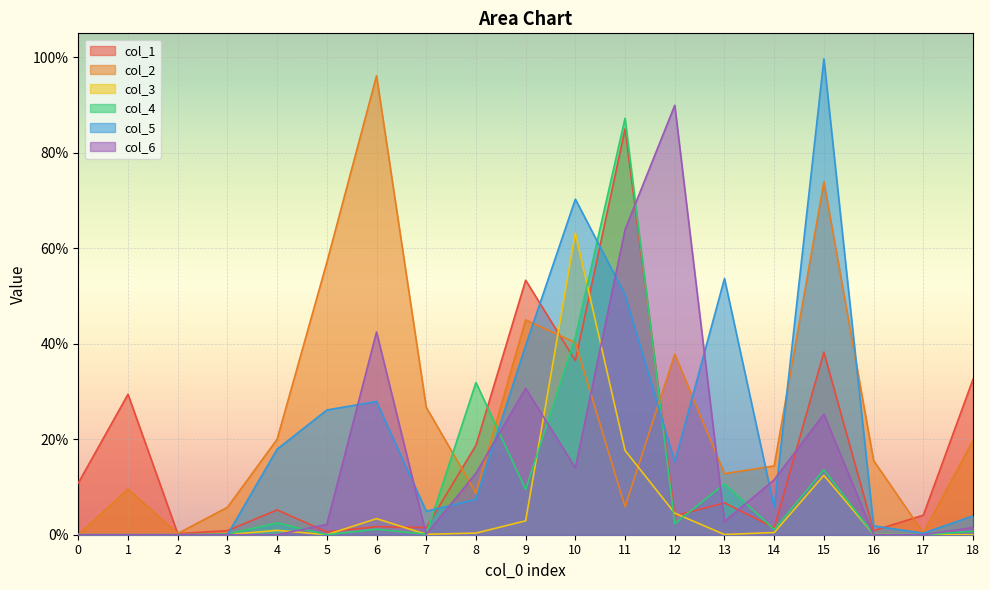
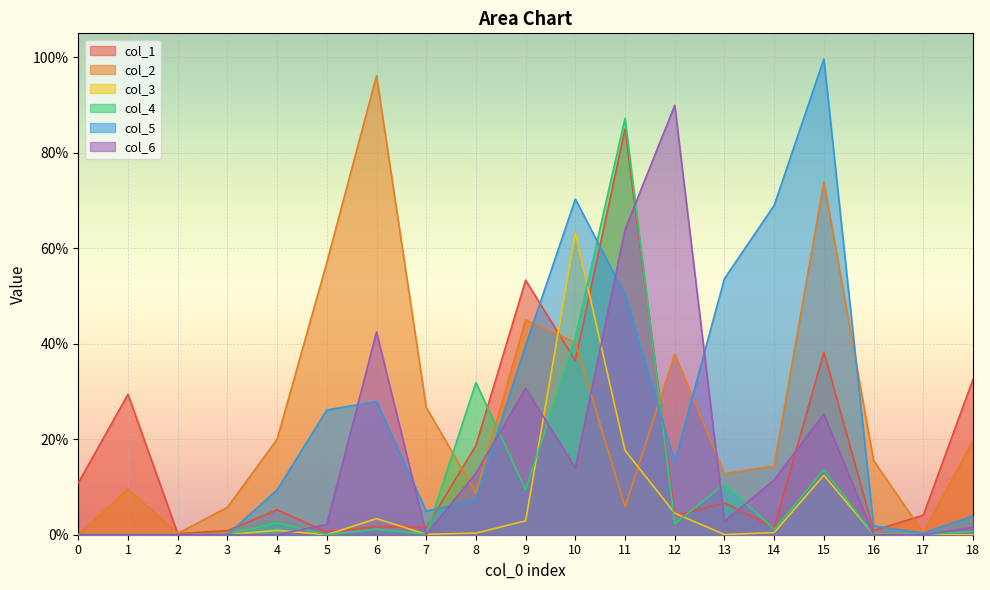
col_5, 4: 18% -> 9%
col_5, 14: 6% -> 69%
